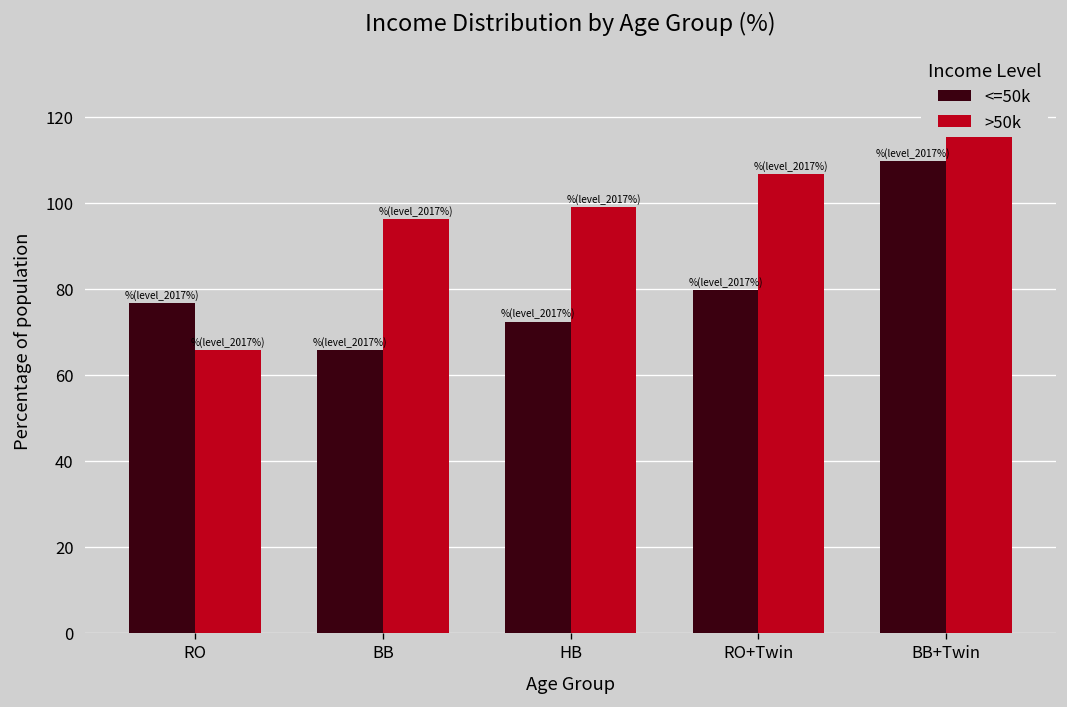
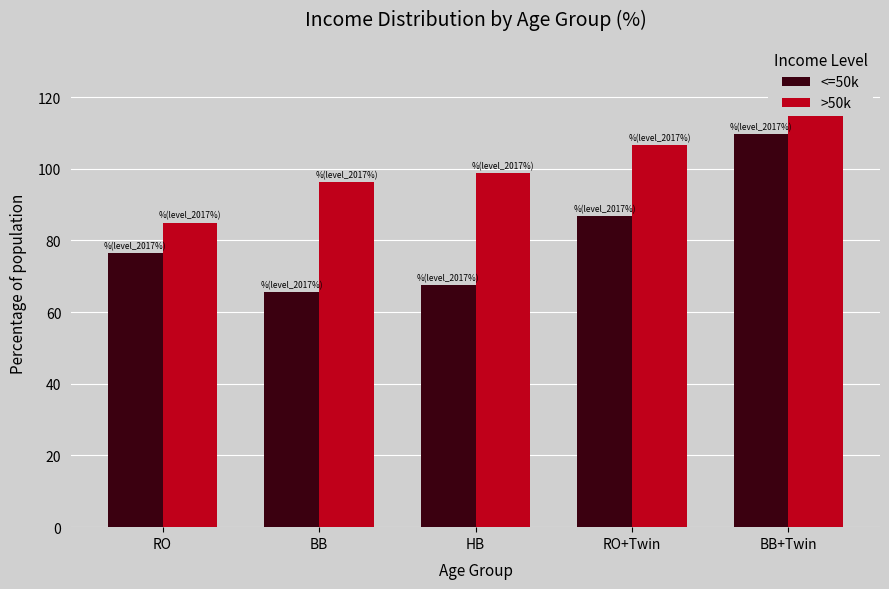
>50k, RO: 66 -> 85
<=50k, HB: 72 -> 68
<=50k, RO+Twin: 80 -> 87
